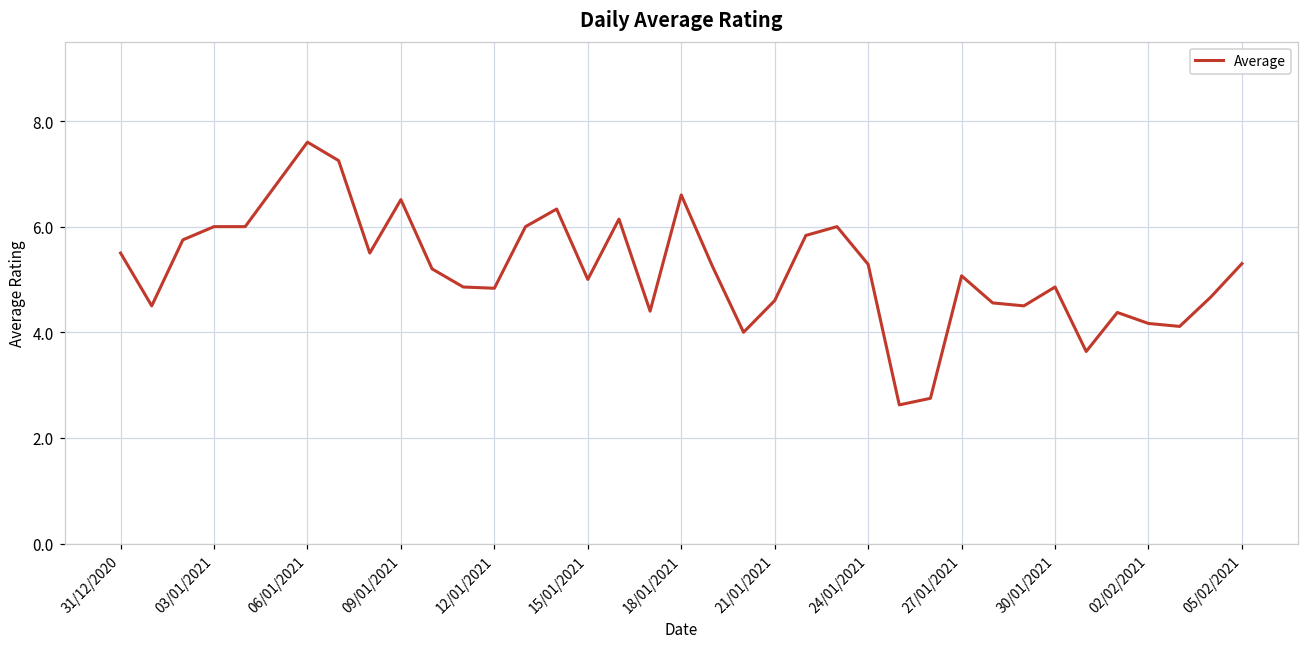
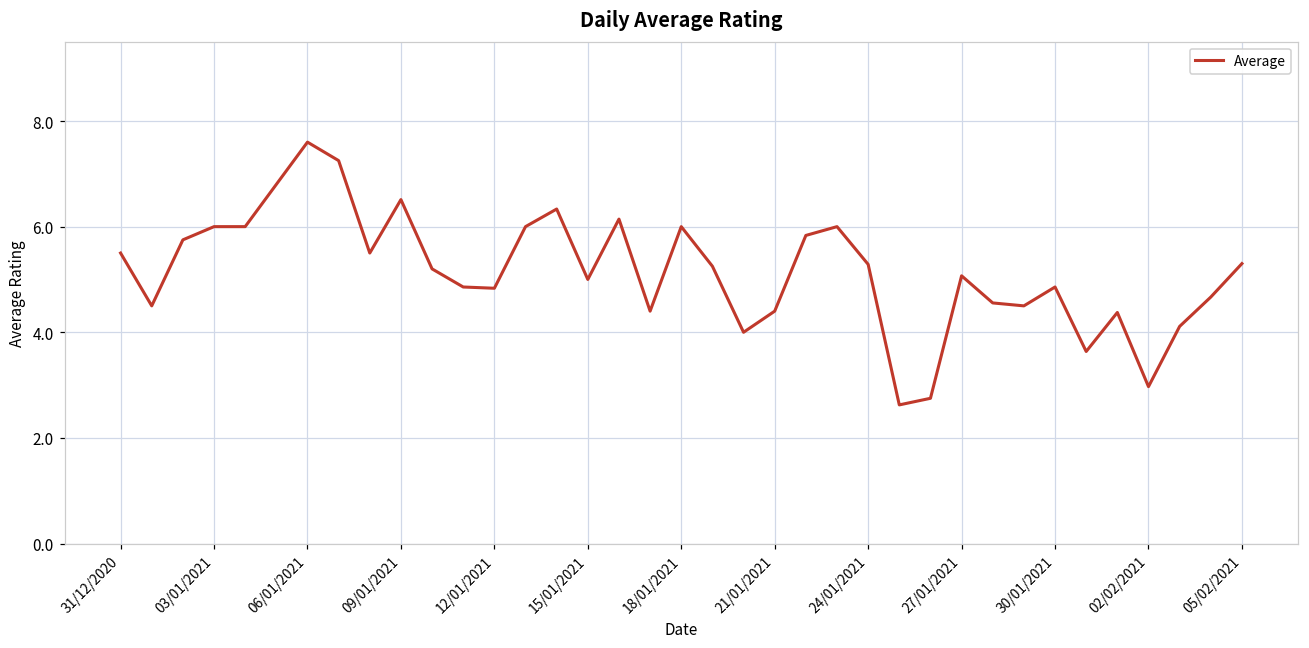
18/01/2021: 6.6 -> 6.0
21/01/2021: 4.6 -> 4.4
02/02/2021: 4.2 -> 3.0
